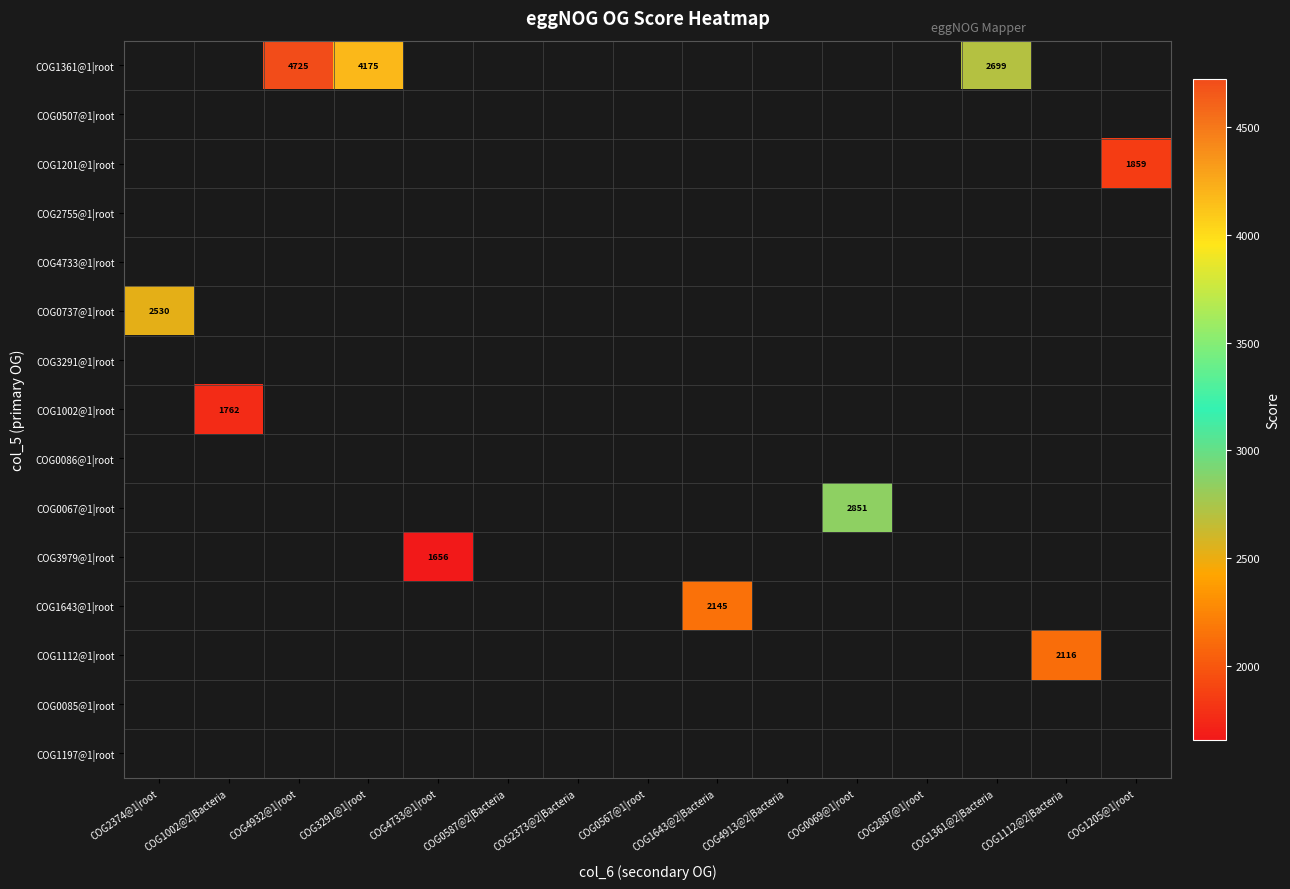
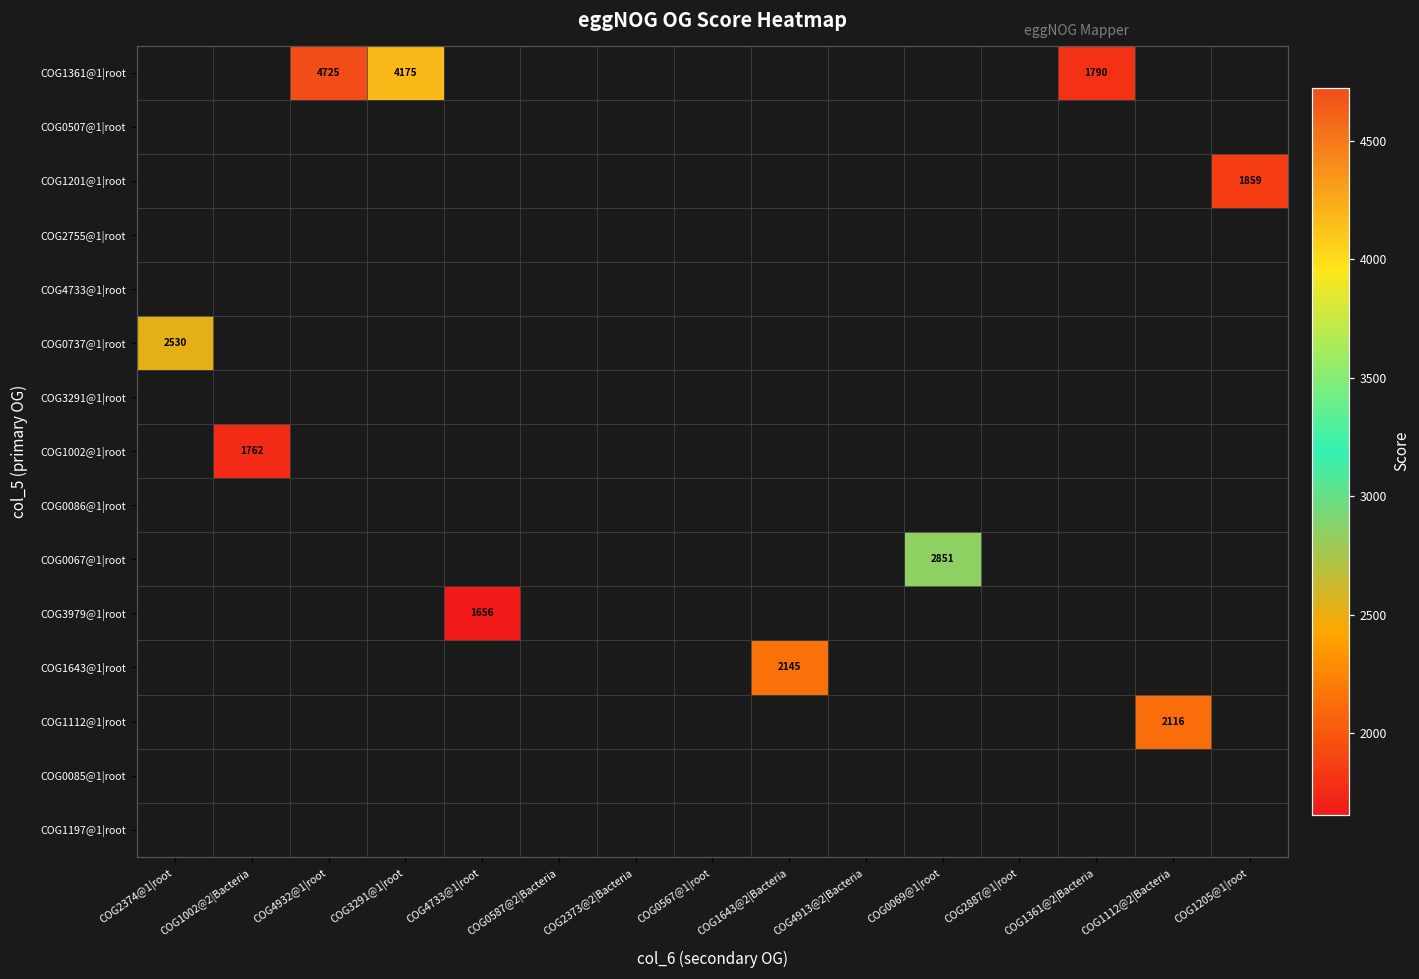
COG1361@1|root, COG1361@2|Bacteria: 2699 -> 1790
